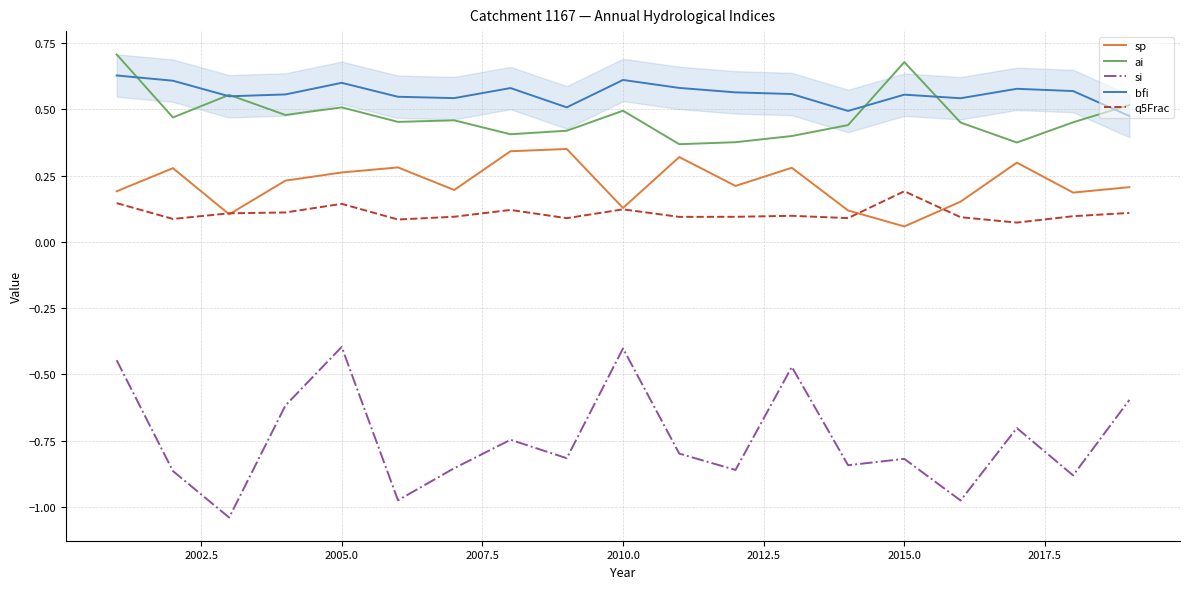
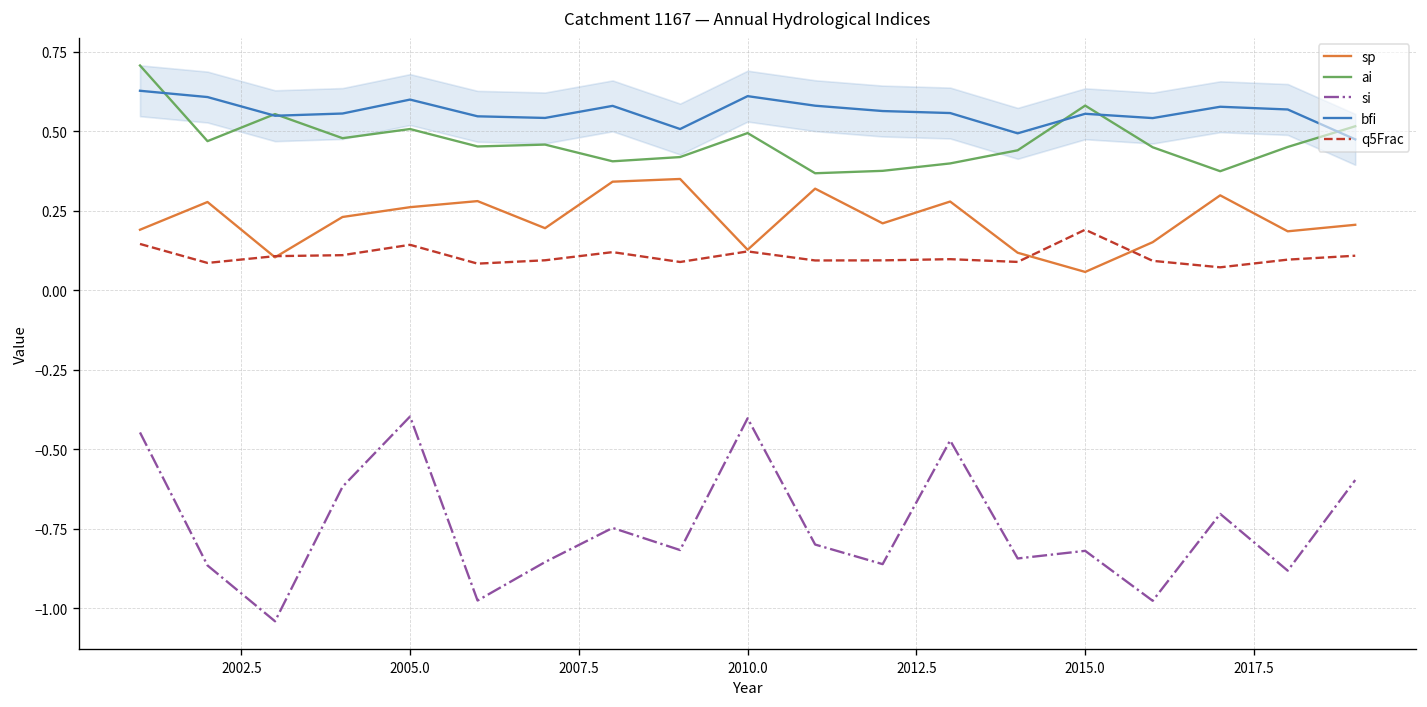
ai, 2015.0: 0.68 -> 0.58
